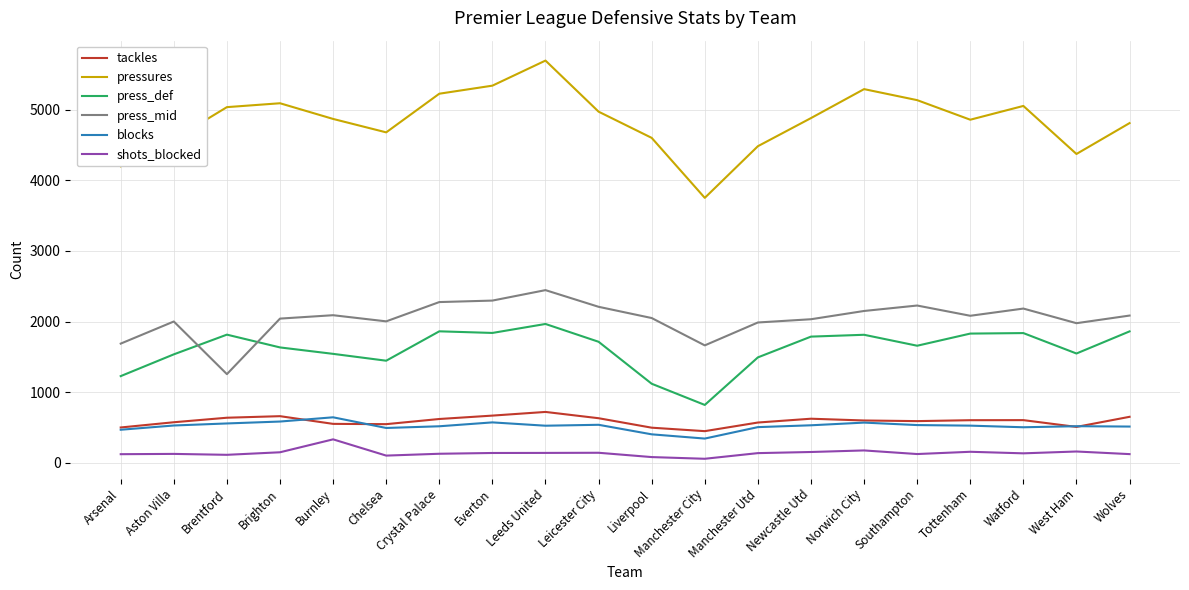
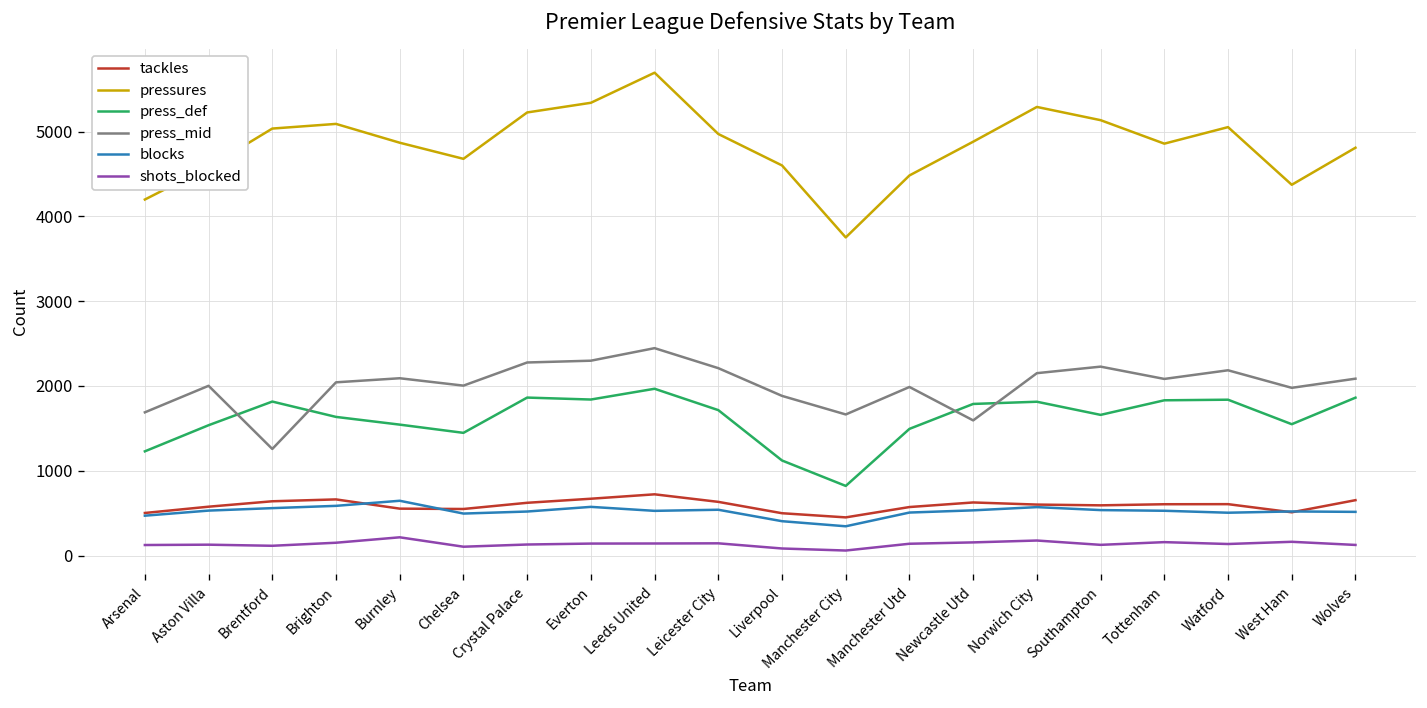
shots_blocked, Burnley: 300 -> 200
press_mid, Liverpool: 2100 -> 1900
press_mid, Newcastle Utd: 2000 -> 1600
